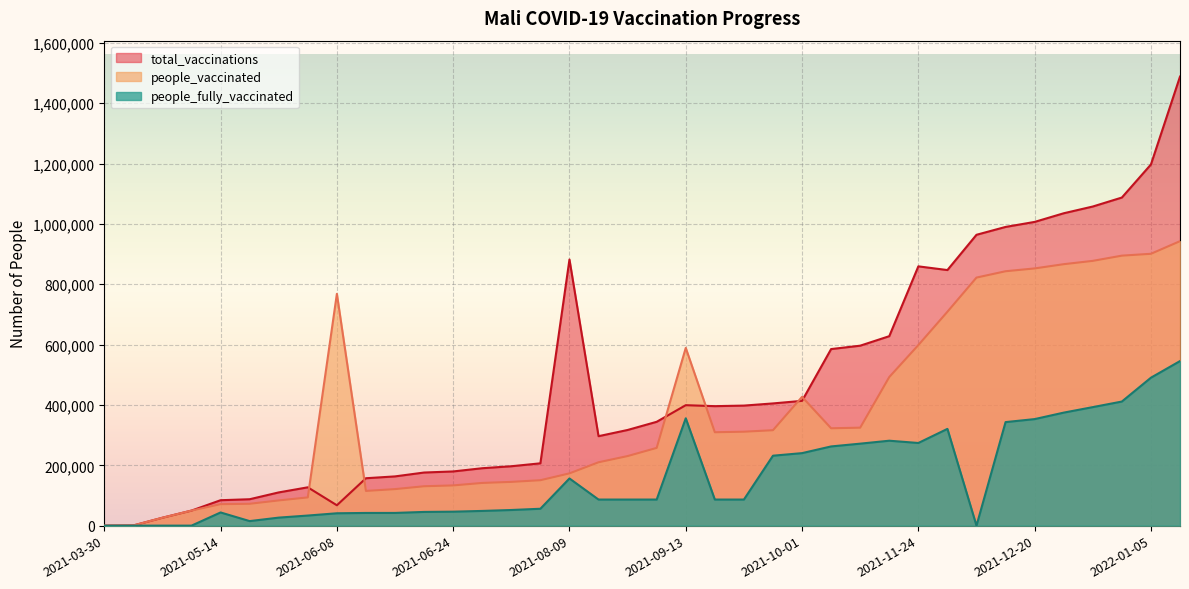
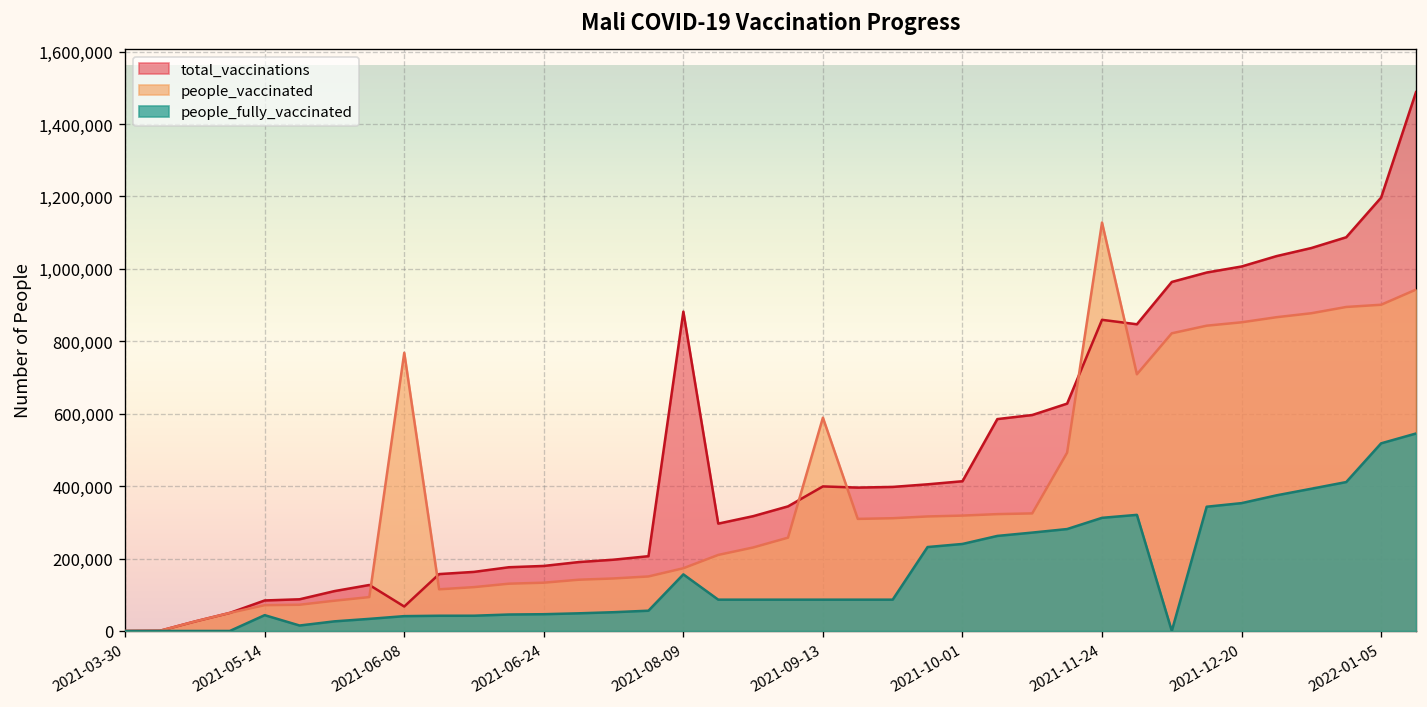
people_fully_vaccinated, 2021-09-13: 360,000 -> 90,000
people_vaccinated, 2021-10-01: 430,000 -> 320,000
people_vaccinated, 2021-11-24: 600,000 -> 1,130,000
people_fully_vaccinated, 2021-11-24: 270,000 -> 310,000
people_fully_vaccinated, 2022-01-05: 490,000 -> 520,000
